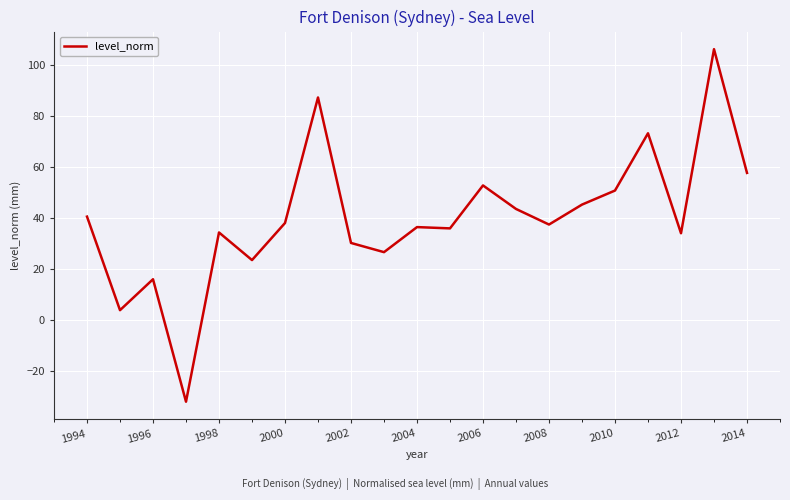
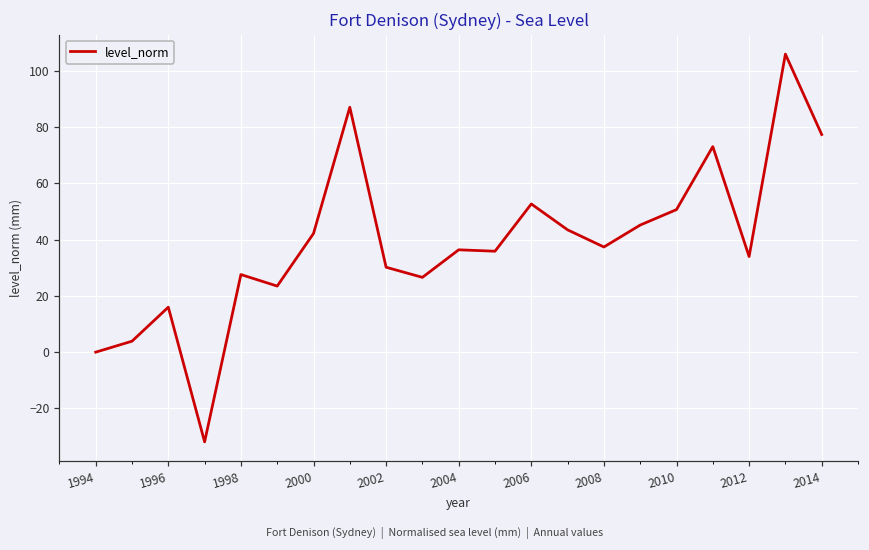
1994: 41 -> 0
1998: 34 -> 28
2000: 38 -> 42
2014: 58 -> 77
